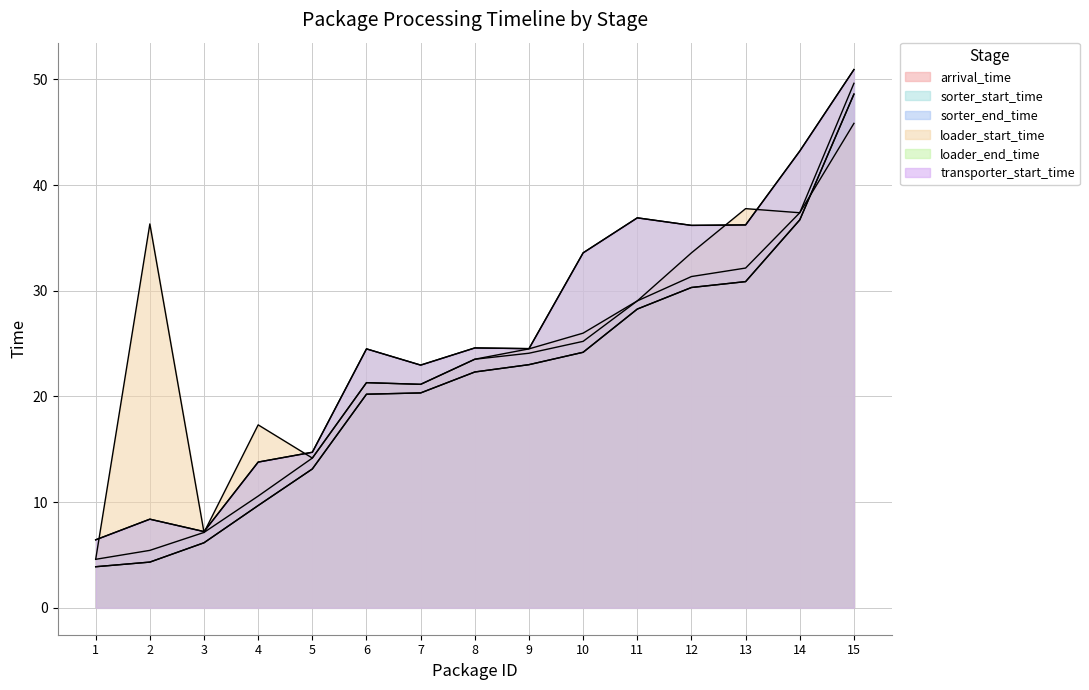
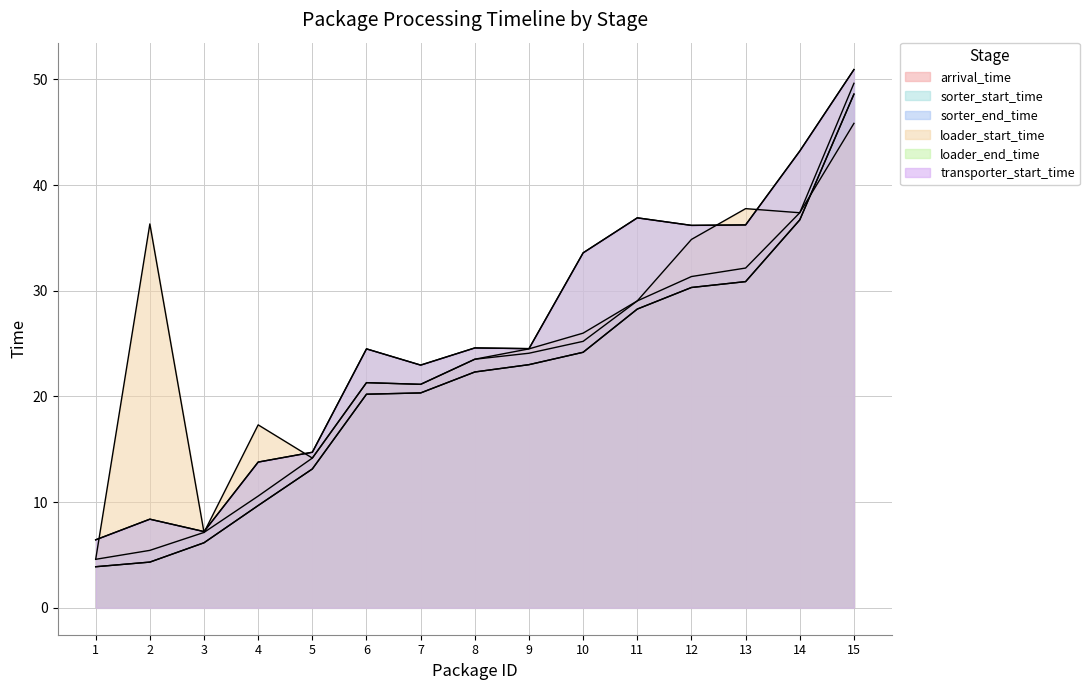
loader_start_time, 12: 33.6 -> 34.9
